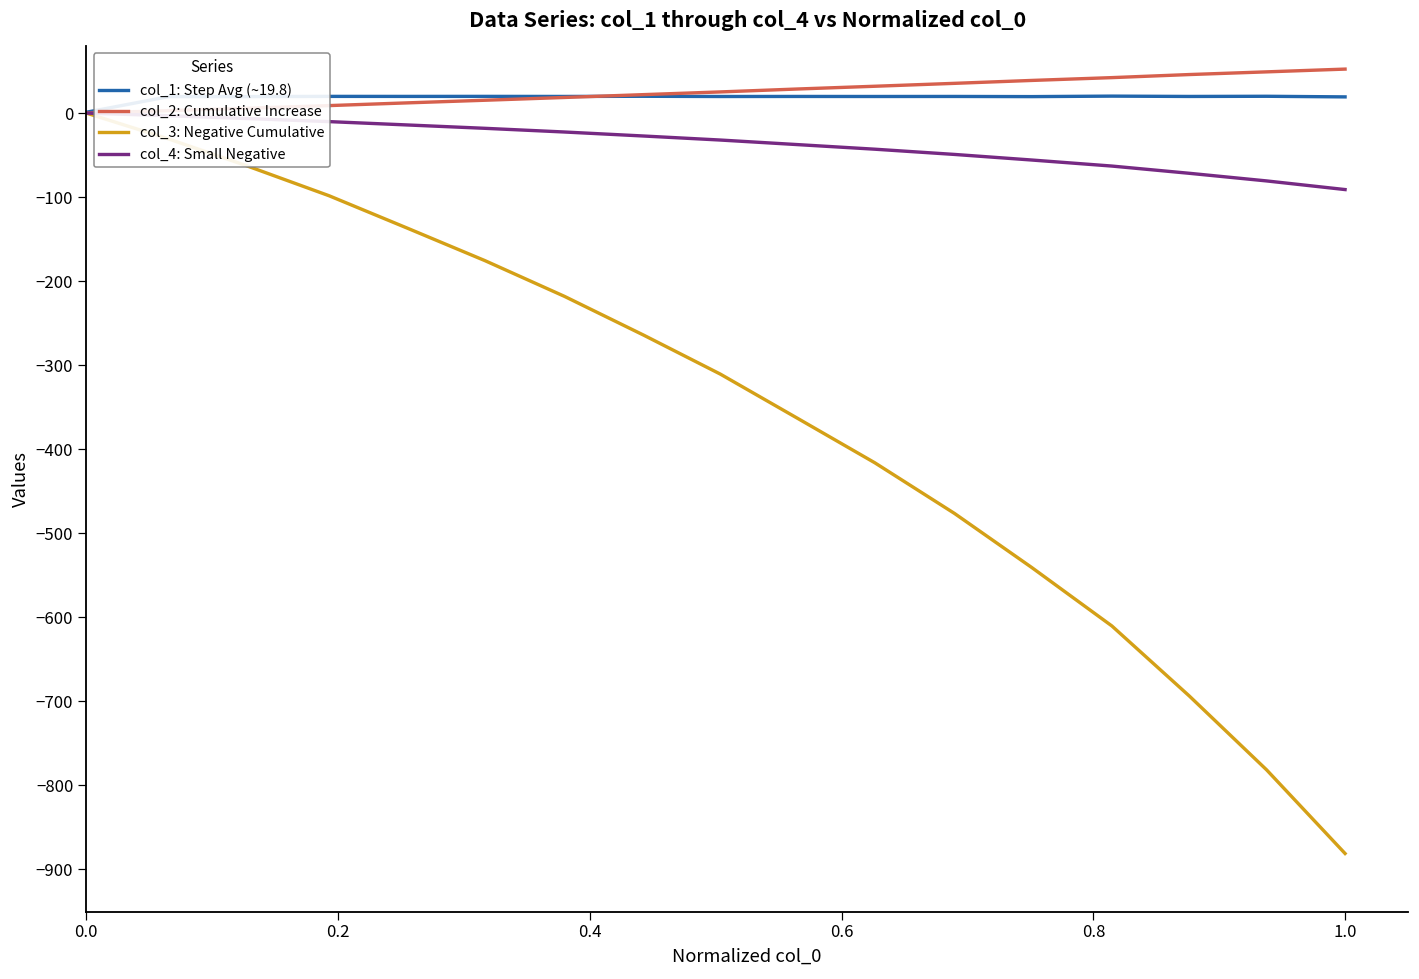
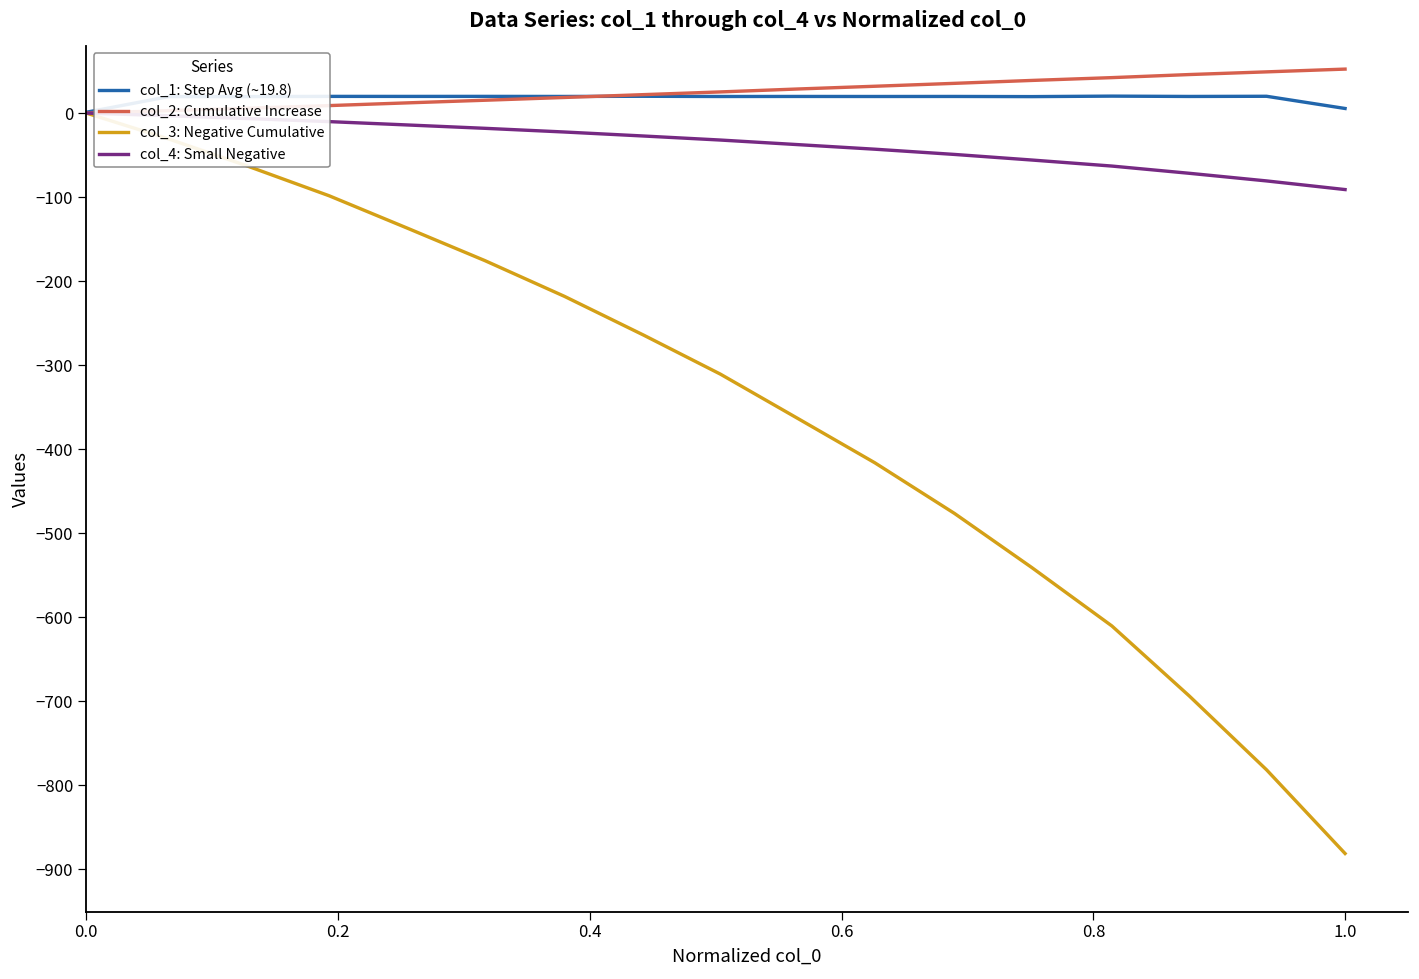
col_1: Step Avg (~19.8), 1.0: 20 -> 10
